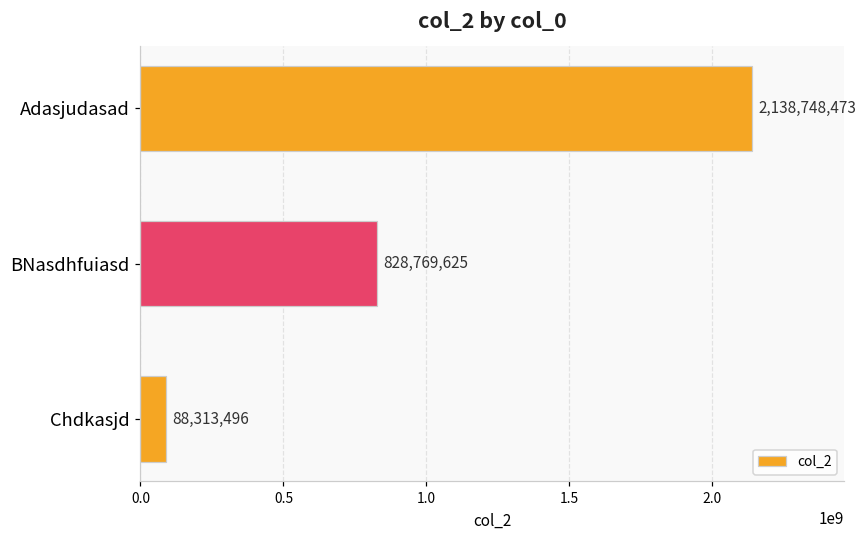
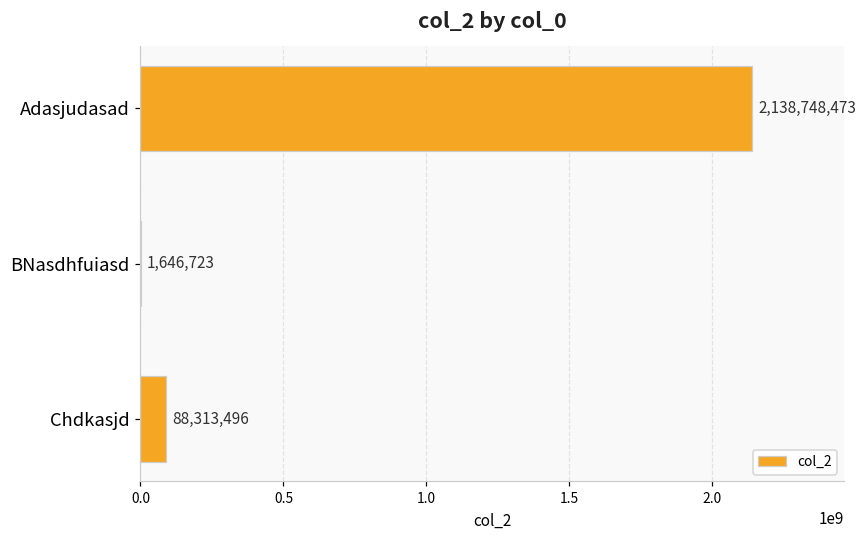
BNasdhfuiasd: 828,769,625 -> 1,646,723
